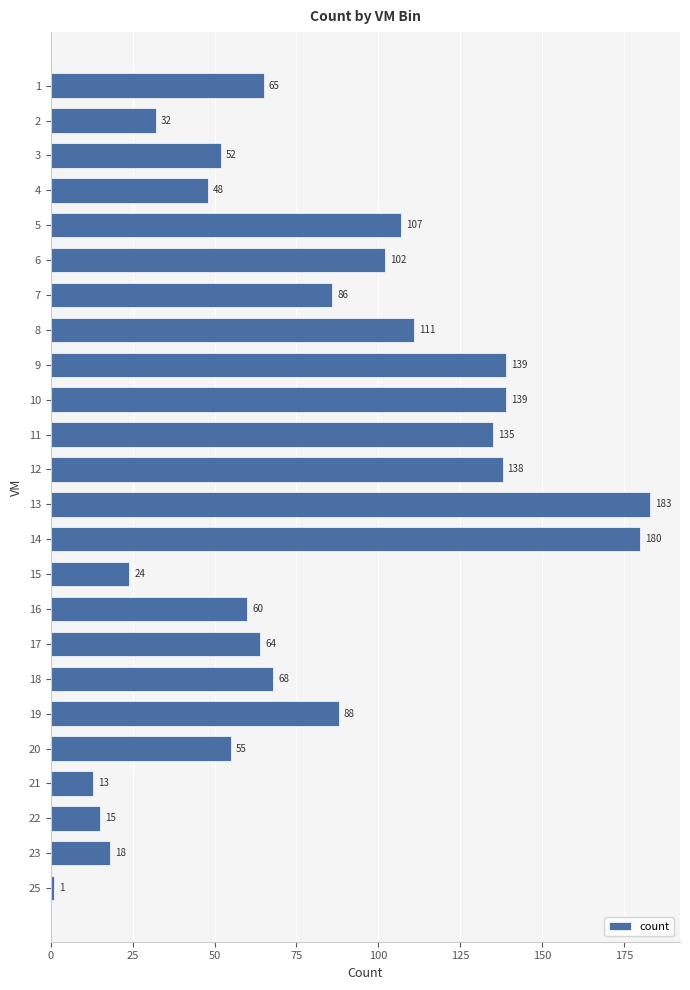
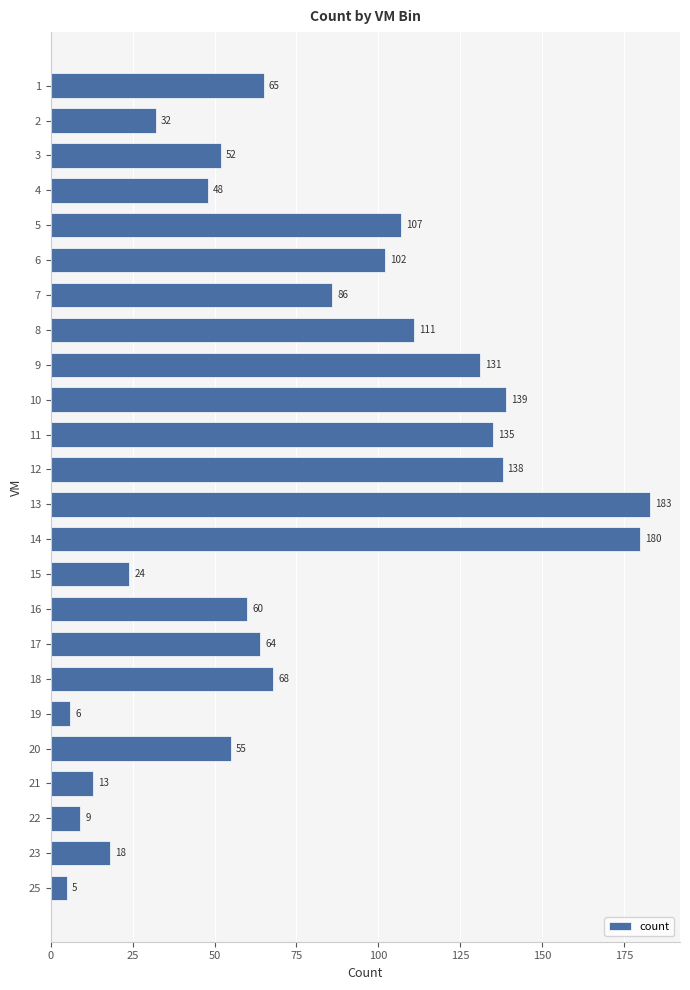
9: 139 -> 131
19: 88 -> 6
22: 15 -> 9
25: 1 -> 5
